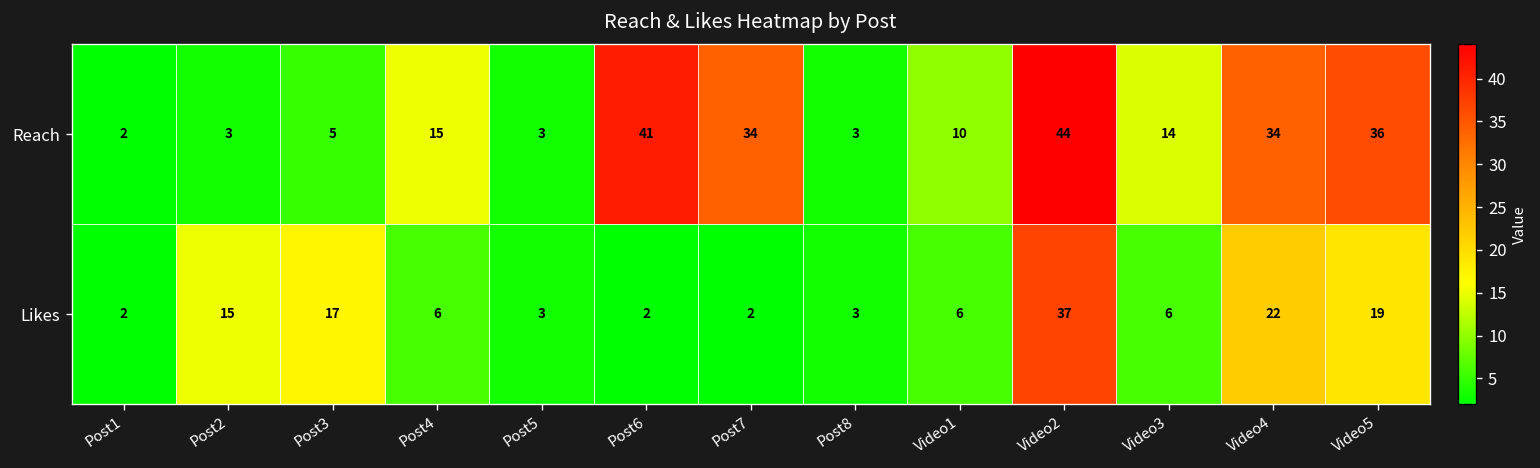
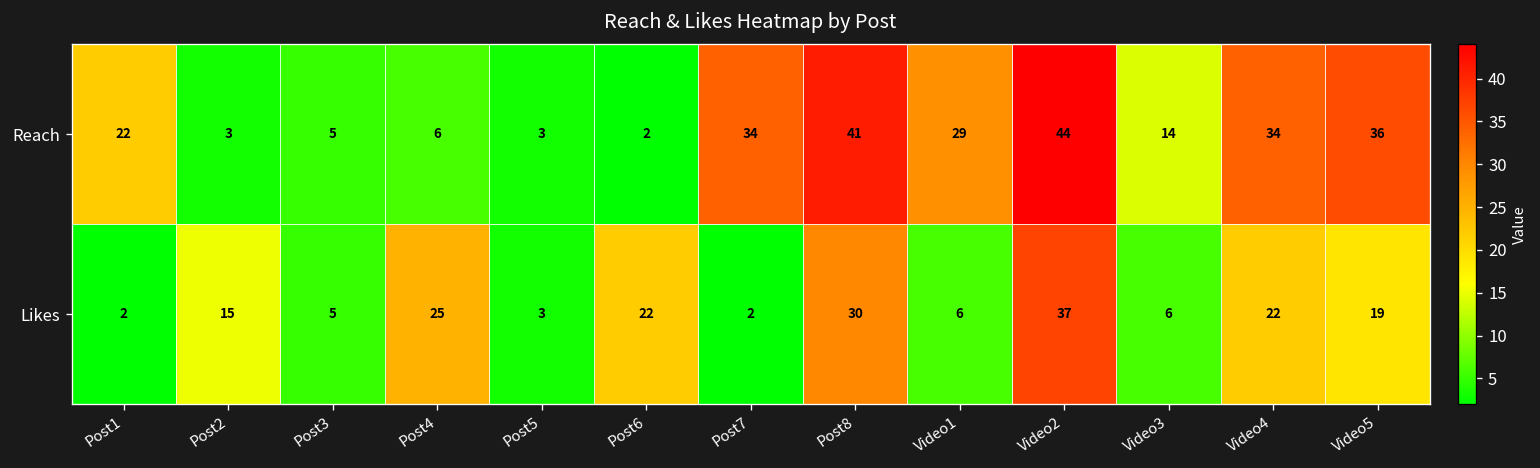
Reach, Post1: 2 -> 22
Reach, Post4: 15 -> 6
Reach, Post6: 41 -> 2
Reach, Post8: 3 -> 41
Reach, Video1: 10 -> 29
Likes, Post3: 17 -> 5
Likes, Post4: 6 -> 25
Likes, Post6: 2 -> 22
Likes, Post8: 3 -> 30
